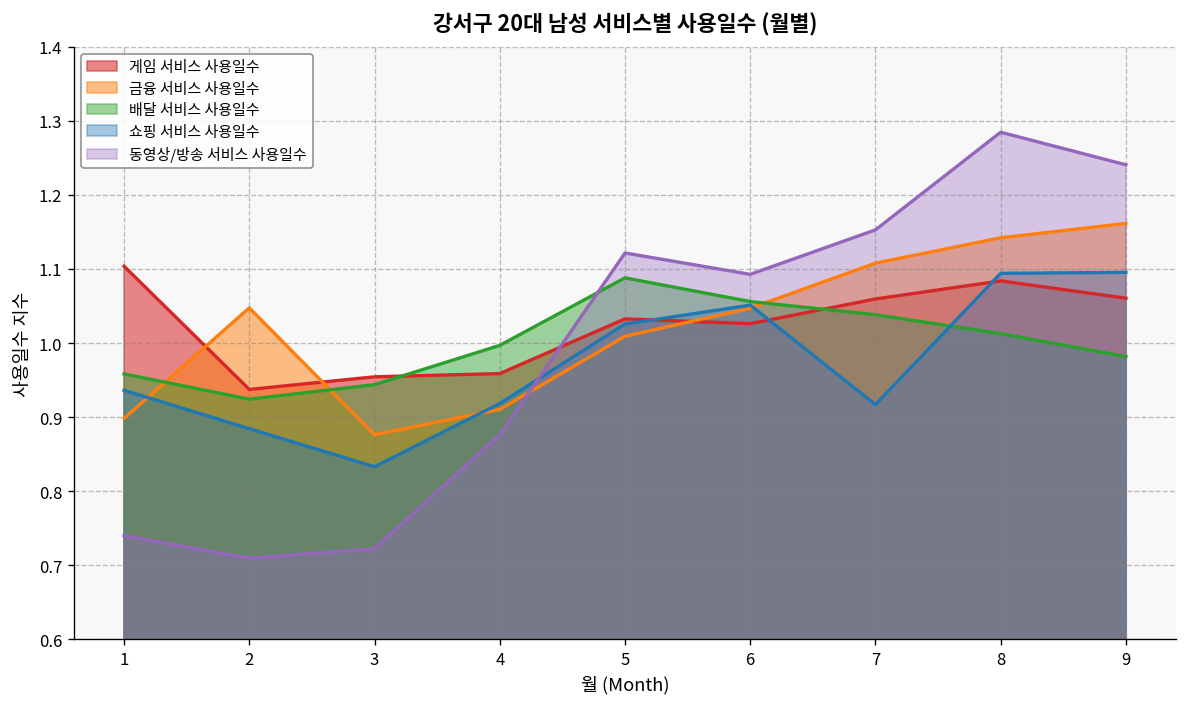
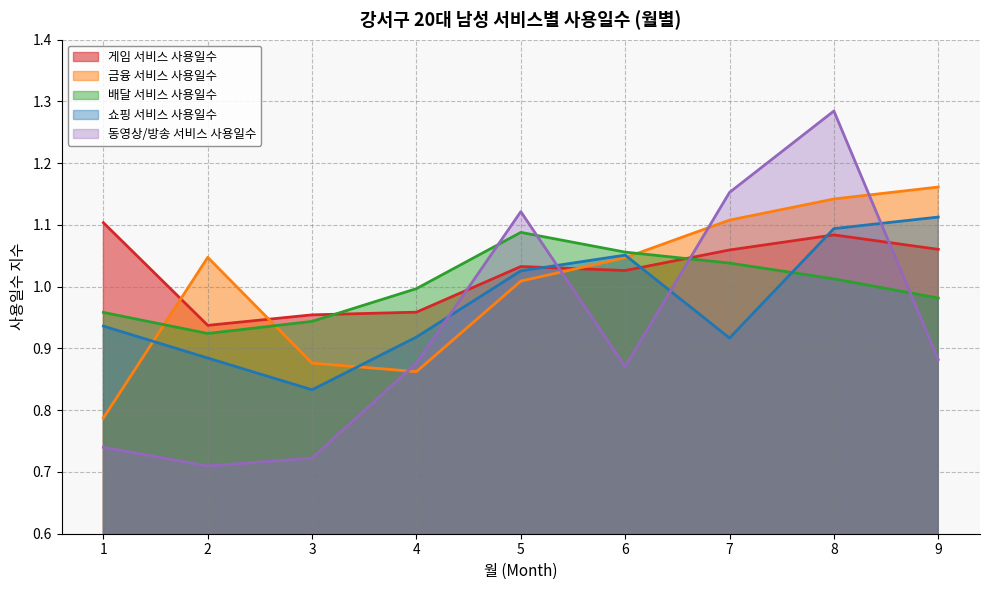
금융 서비스 사용일수, 1: 0.90 -> 0.79
금융 서비스 사용일수, 4: 0.91 -> 0.86
동영상/방송 서비스 사용일수, 6: 1.09 -> 0.87
쇼핑 서비스 사용일수, 9: 1.10 -> 1.11
동영상/방송 서비스 사용일수, 9: 1.24 -> 0.88
